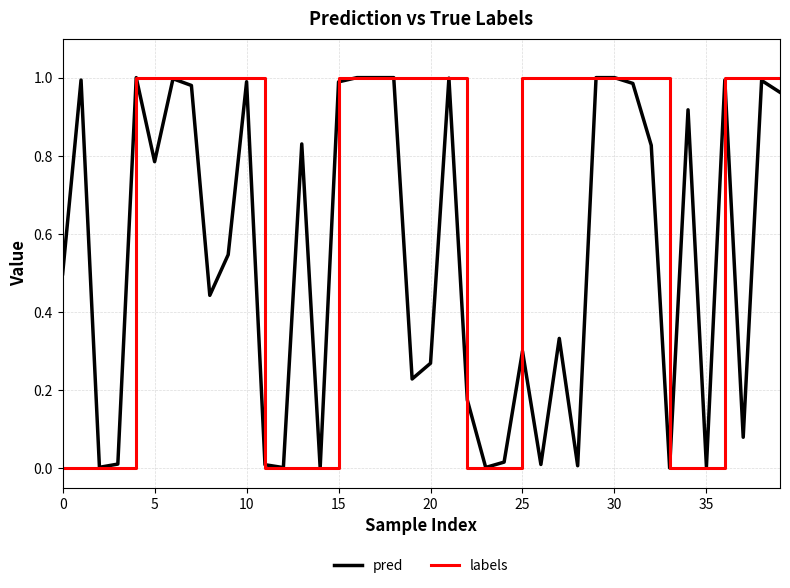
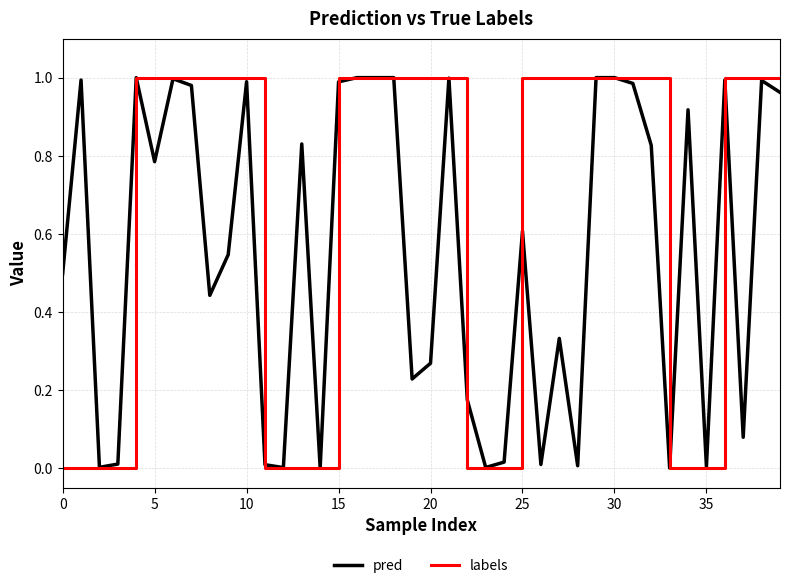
pred, 25: 0.30 -> 0.61
